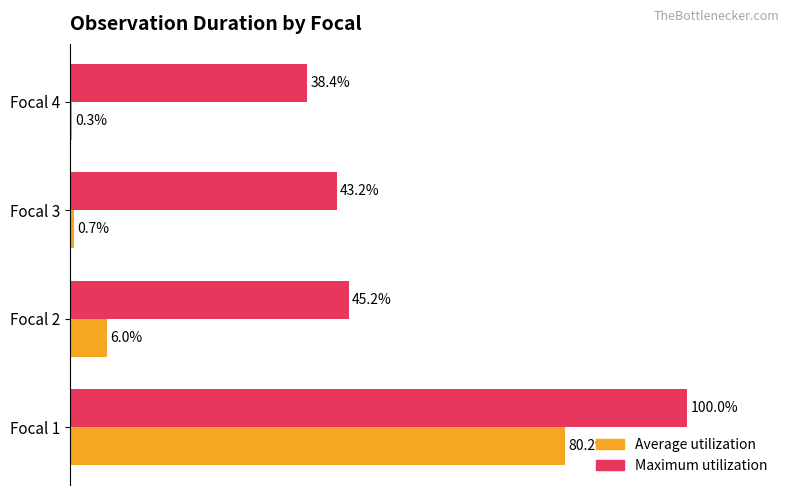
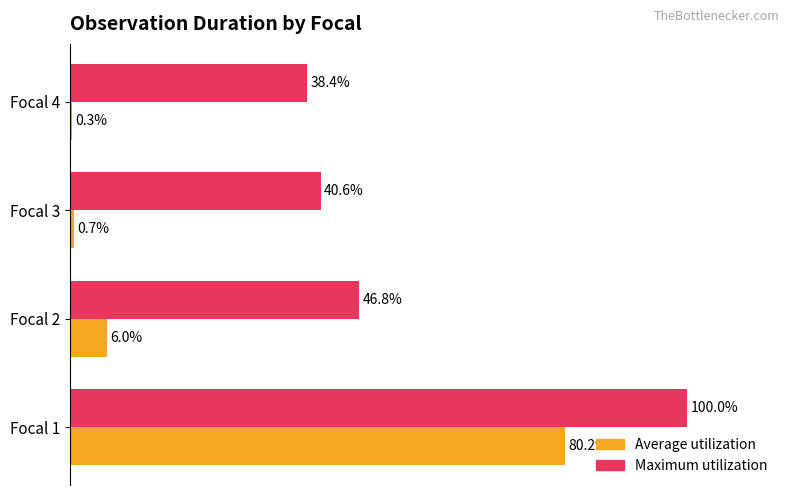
Maximum utilization, Focal 3: 43.2% -> 40.6%
Maximum utilization, Focal 2: 45.2% -> 46.8%
